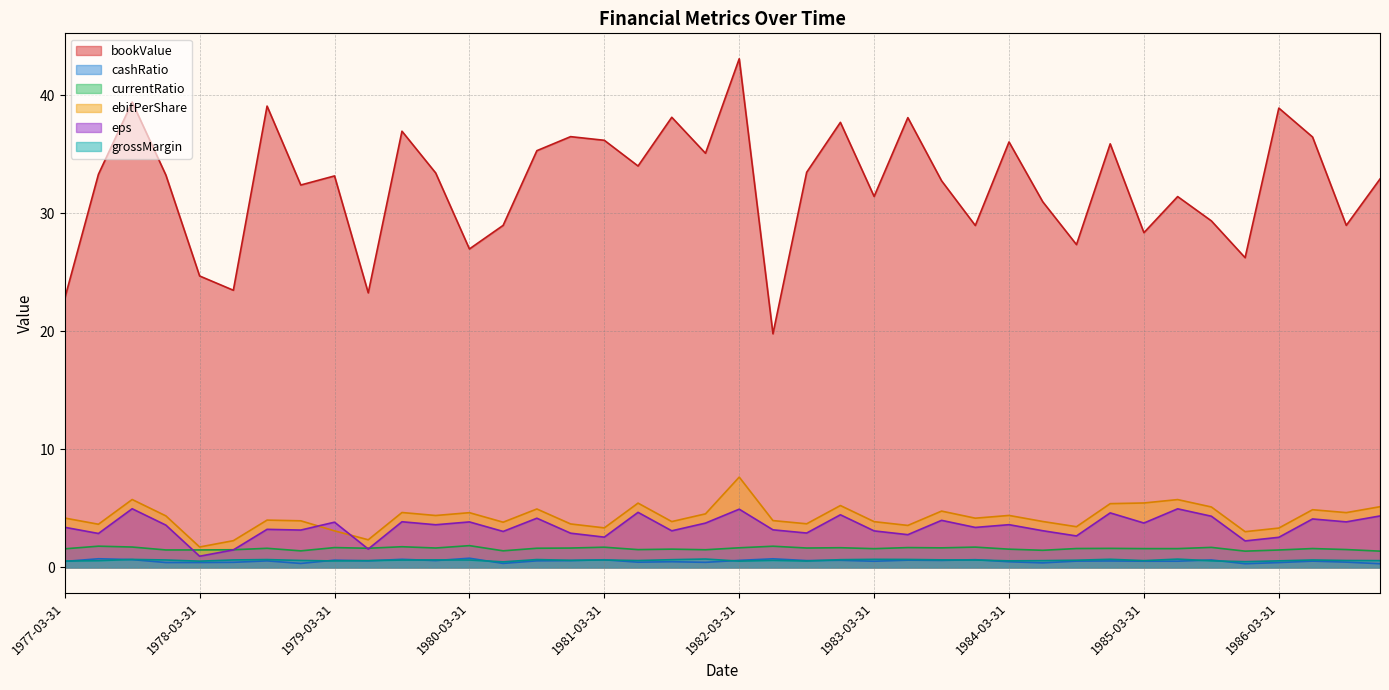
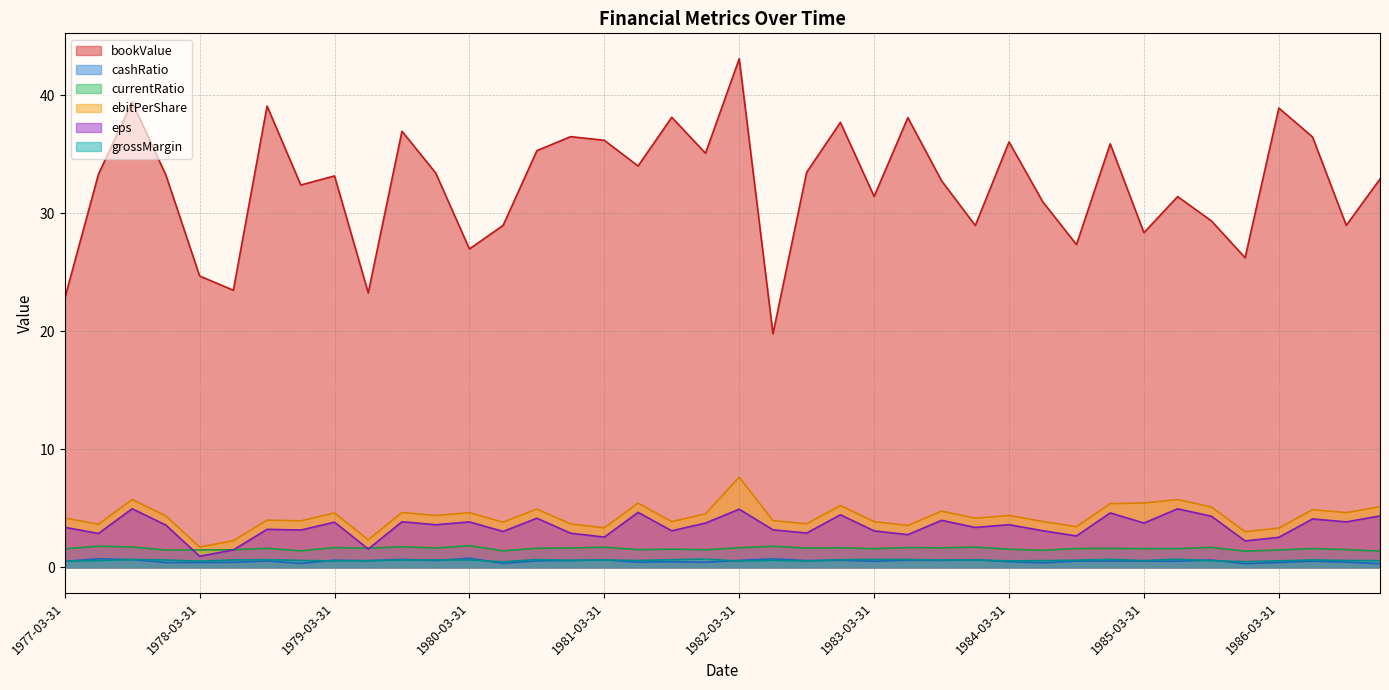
ebitPerShare, 1979-03-31: 3.1 -> 4.6
